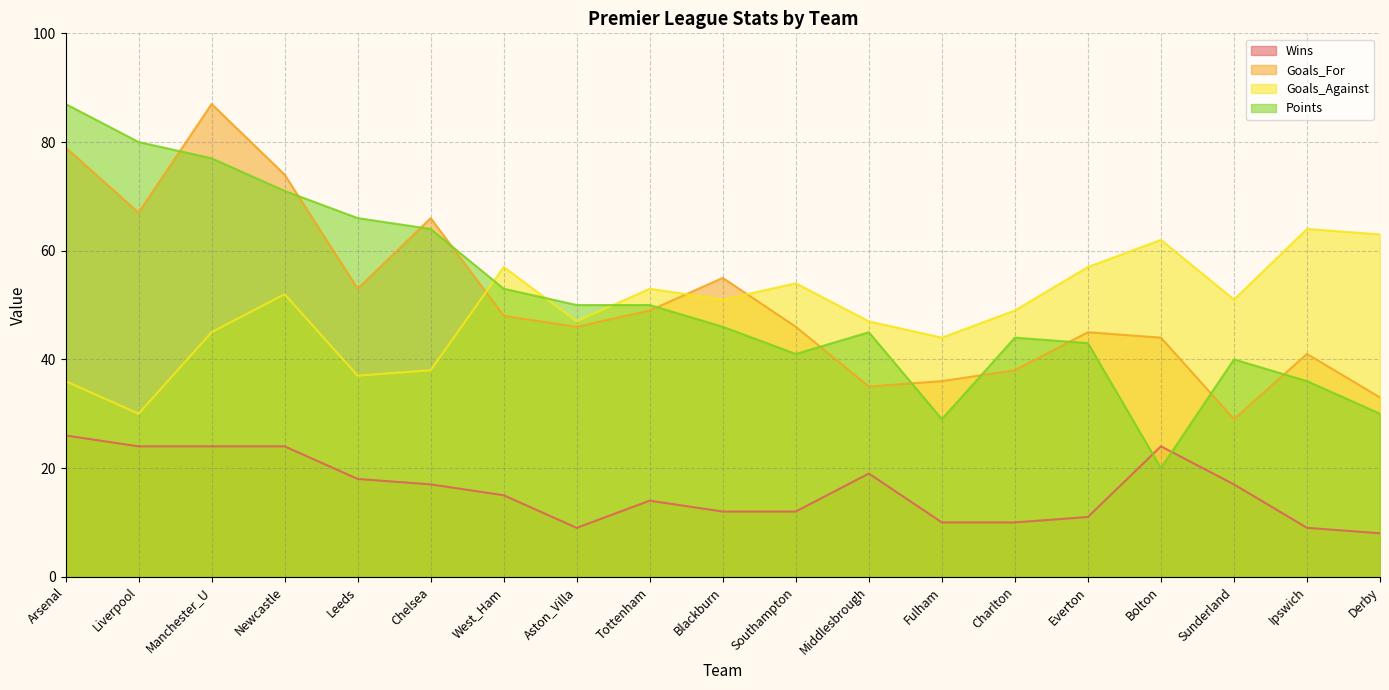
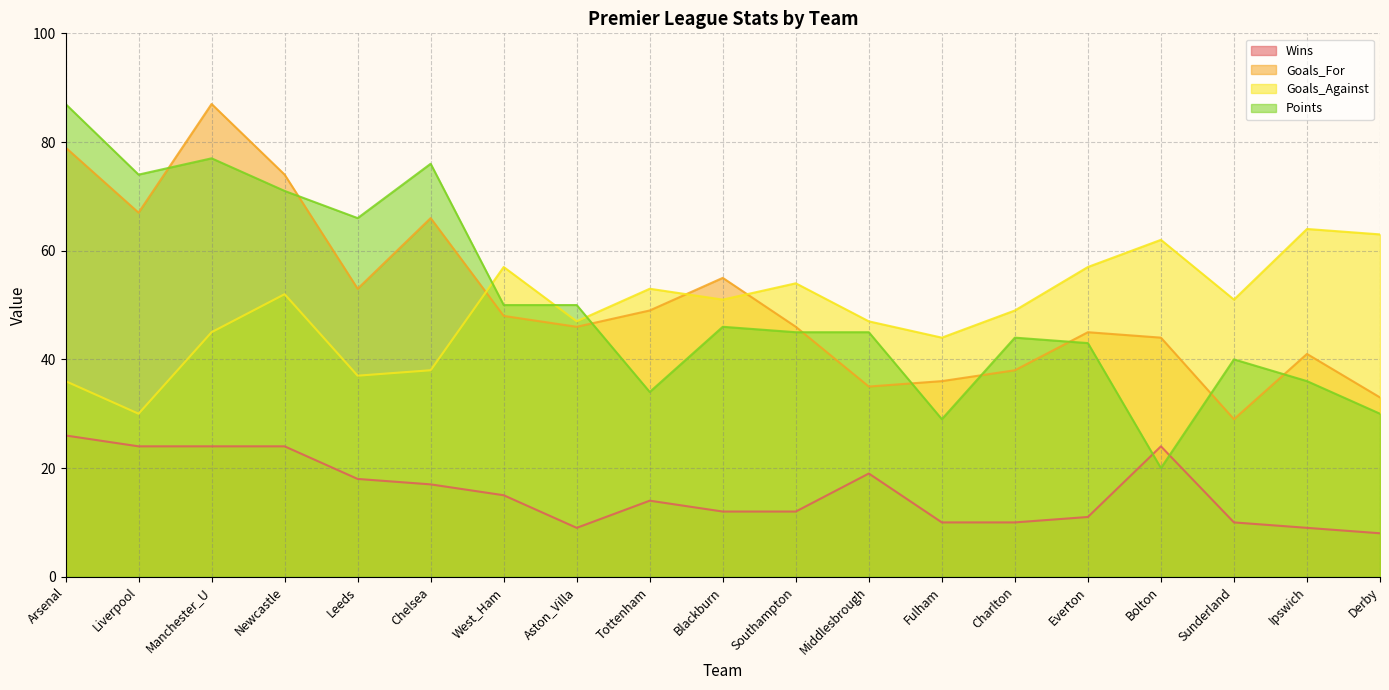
Points, Liverpool: 80 -> 74
Points, Chelsea: 64 -> 76
Points, West_Ham: 53 -> 50
Points, Tottenham: 50 -> 34
Points, Southampton: 41 -> 45
Wins, Sunderland: 17 -> 10
